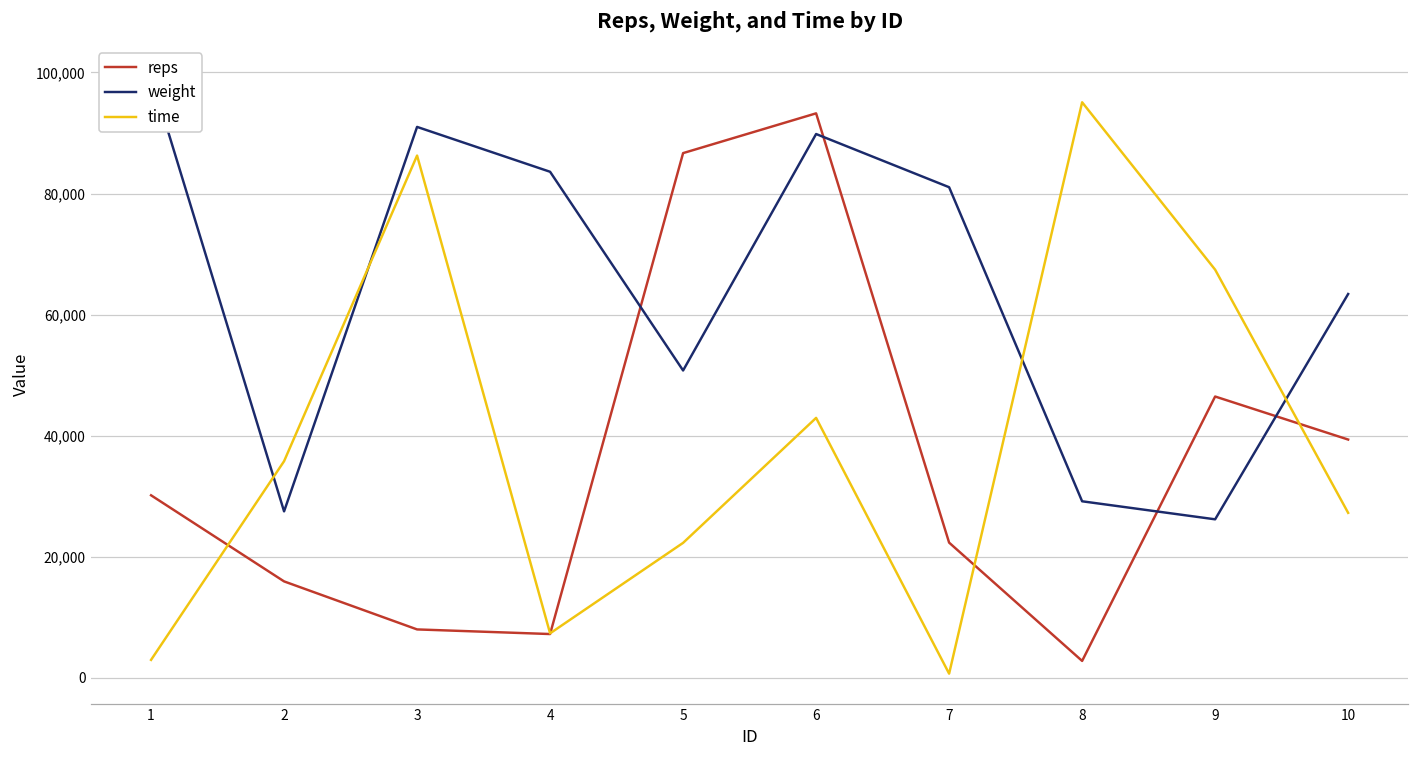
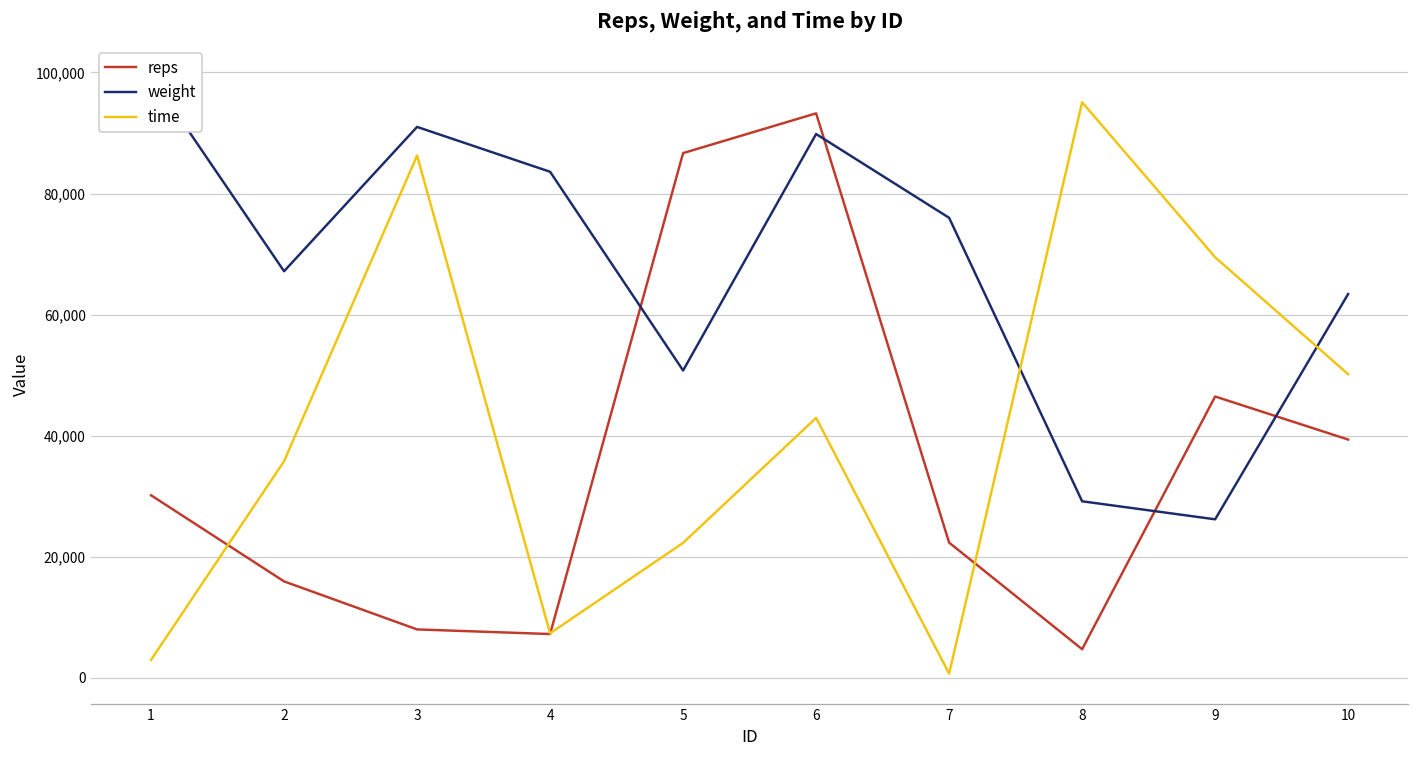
weight, 2: 28,000 -> 67,000
weight, 7: 81,000 -> 76,000
reps, 8: 3,000 -> 5,000
time, 9: 67,000 -> 69,000
time, 10: 27,000 -> 50,000
